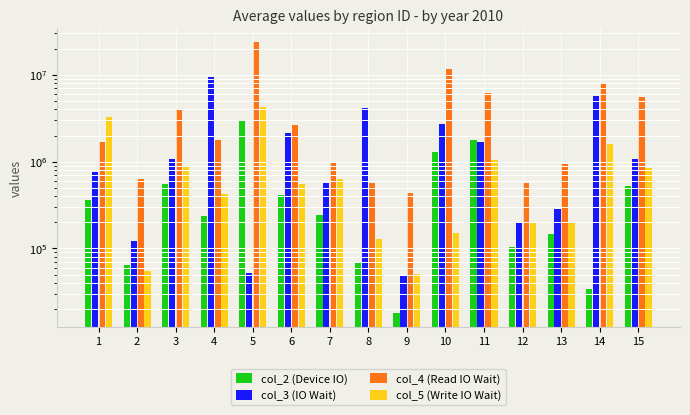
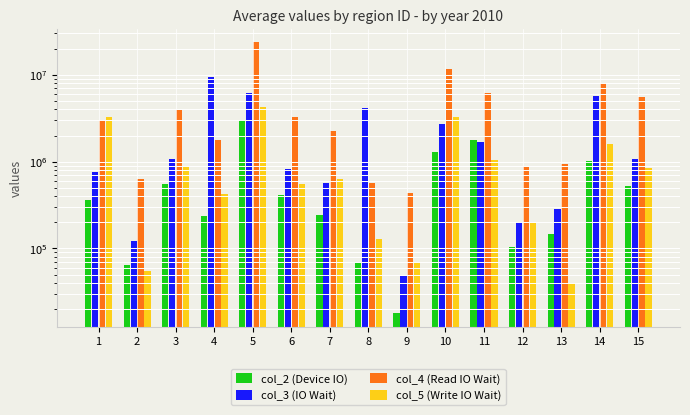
col_4 (Read IO Wait), 1: 1700000 -> 3000000
col_3 (IO Wait), 5: 50000 -> 6000000
col_3 (IO Wait), 6: 2200000 -> 800000
col_4 (Read IO Wait), 6: 2700000 -> 3300000
col_4 (Read IO Wait), 7: 1000000 -> 2300000
col_5 (Write IO Wait), 9: 50000 -> 70000
col_5 (Write IO Wait), 10: 150000 -> 3300000
col_4 (Read IO Wait), 12: 600000 -> 900000
col_5 (Write IO Wait), 13: 200000 -> 40000
col_2 (Device IO), 14: 34000 -> 1000000
